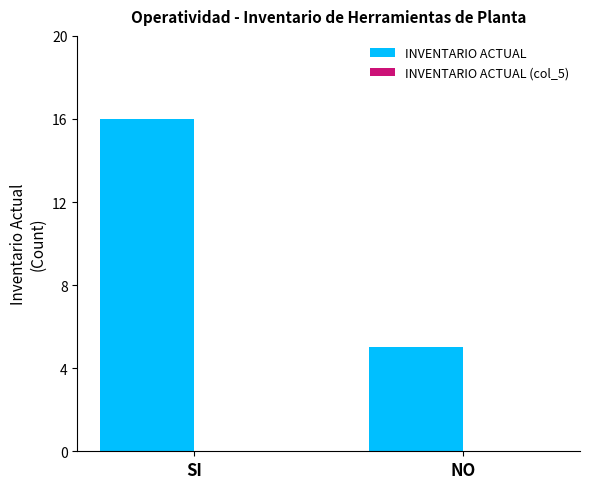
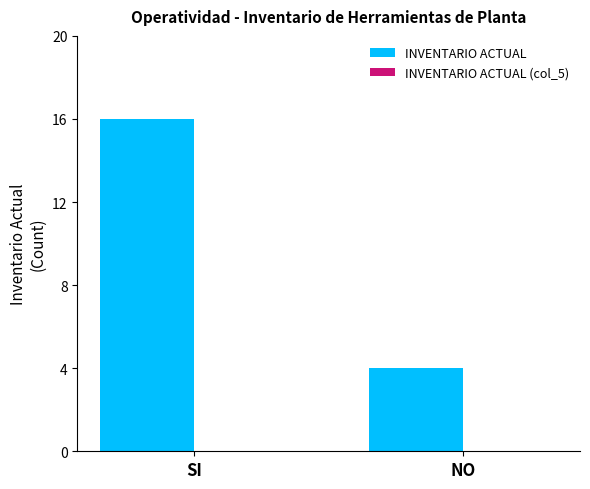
INVENTARIO ACTUAL, NO: 5 -> 4
